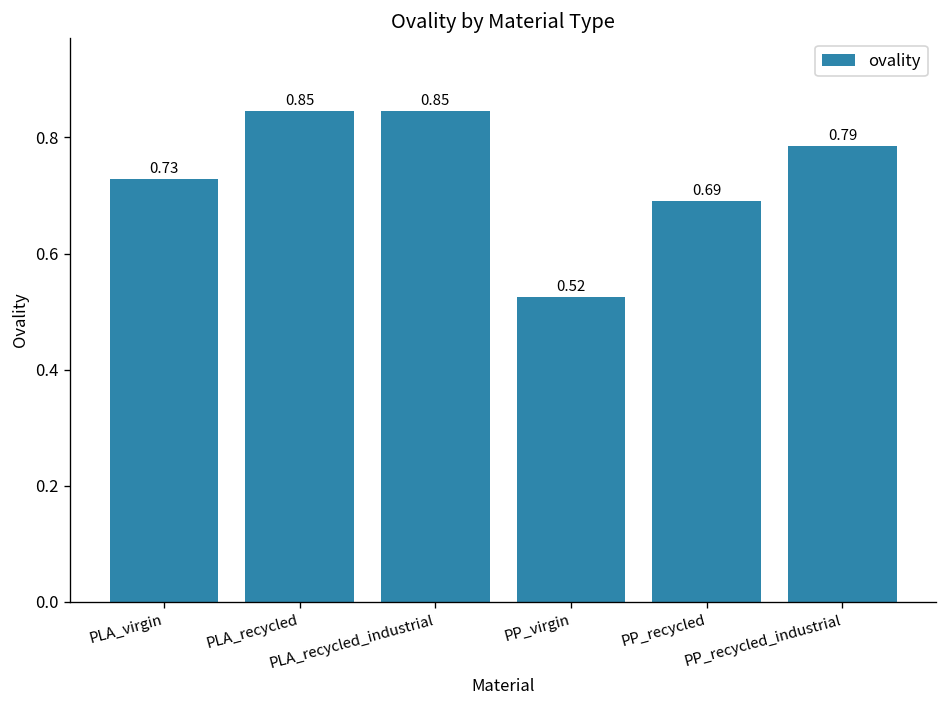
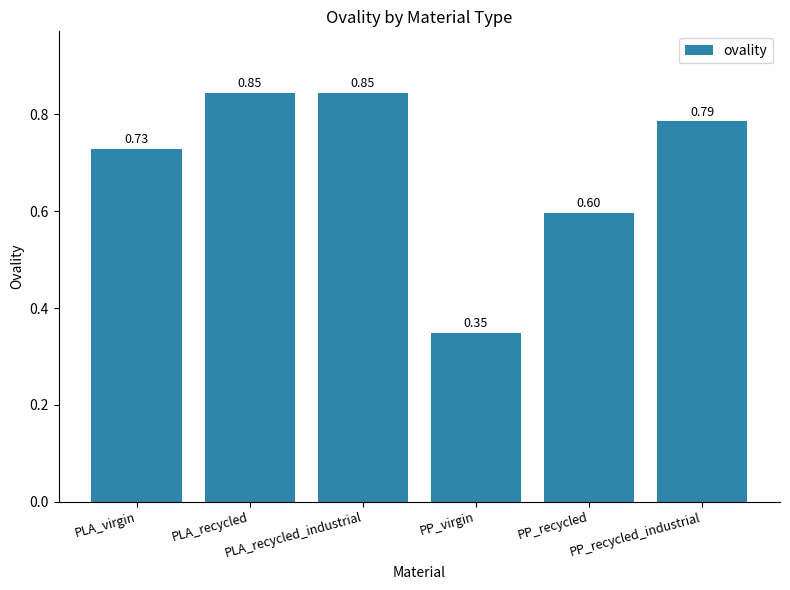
PP_virgin: 0.52 -> 0.35
PP_recycled: 0.69 -> 0.60
